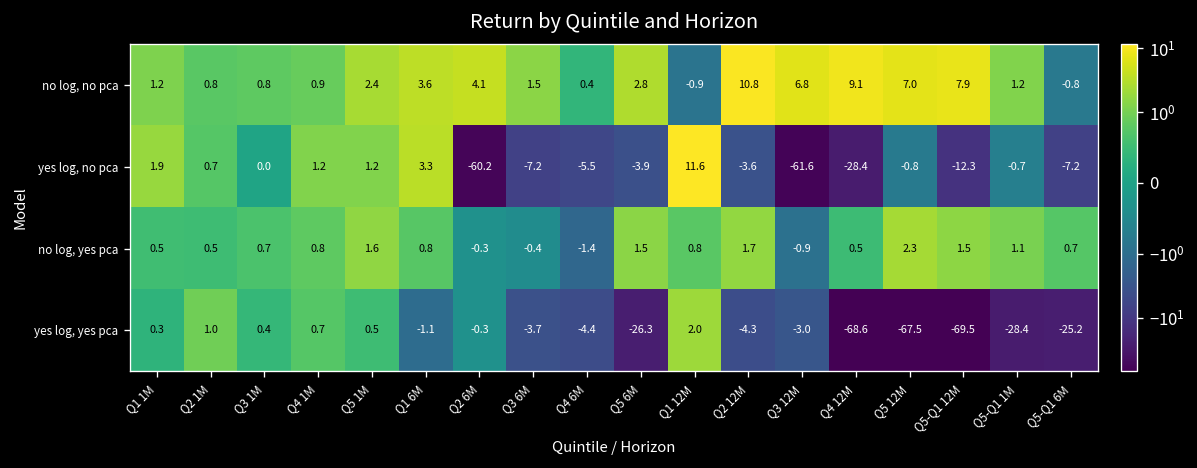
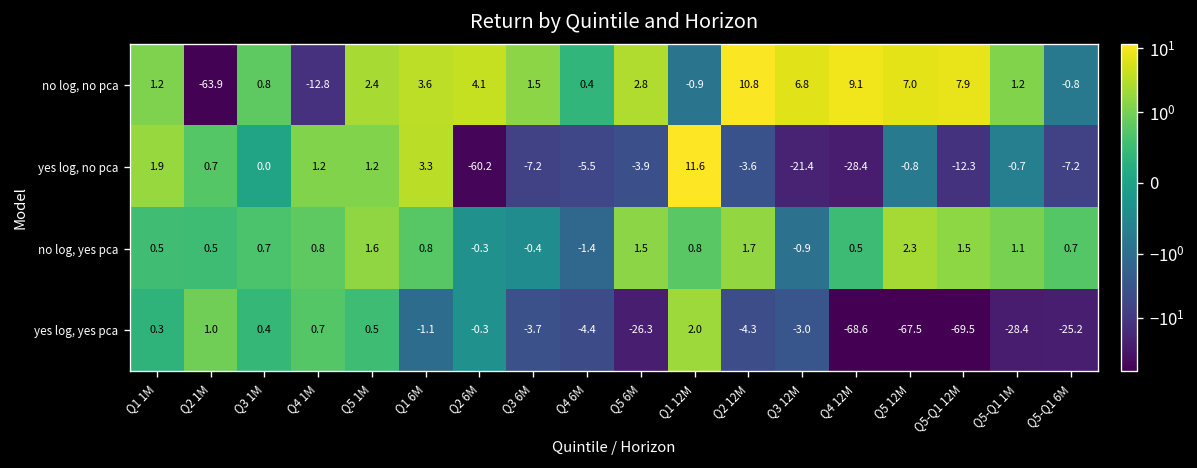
no log, no pca, Q2 1M: 0.8 -> -63.9
no log, no pca, Q4 1M: 0.9 -> -12.8
yes log, no pca, Q3 12M: -61.6 -> -21.4
